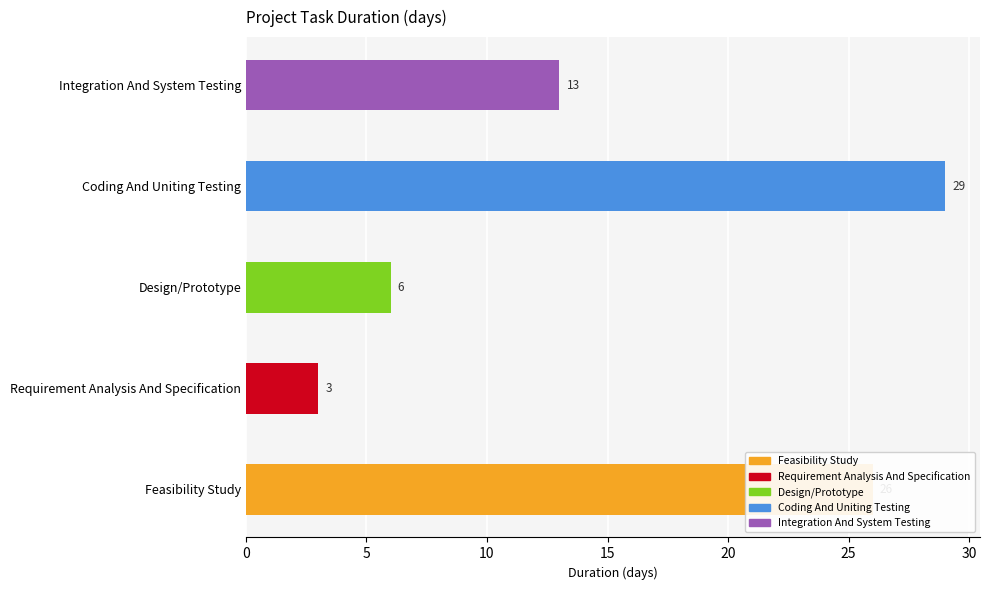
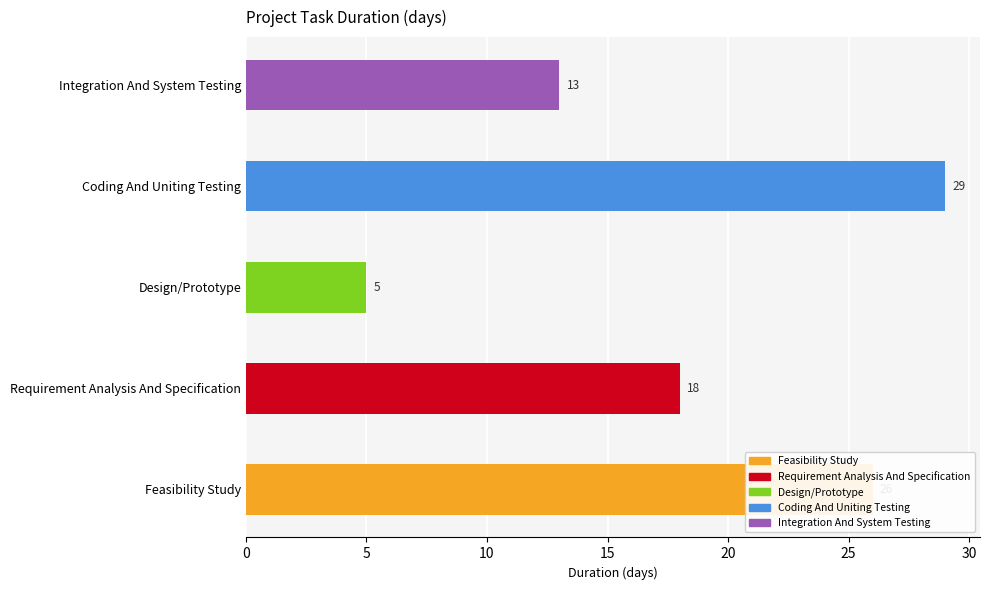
Design/Prototype: 6 -> 5
Requirement Analysis And Specification: 3 -> 18
